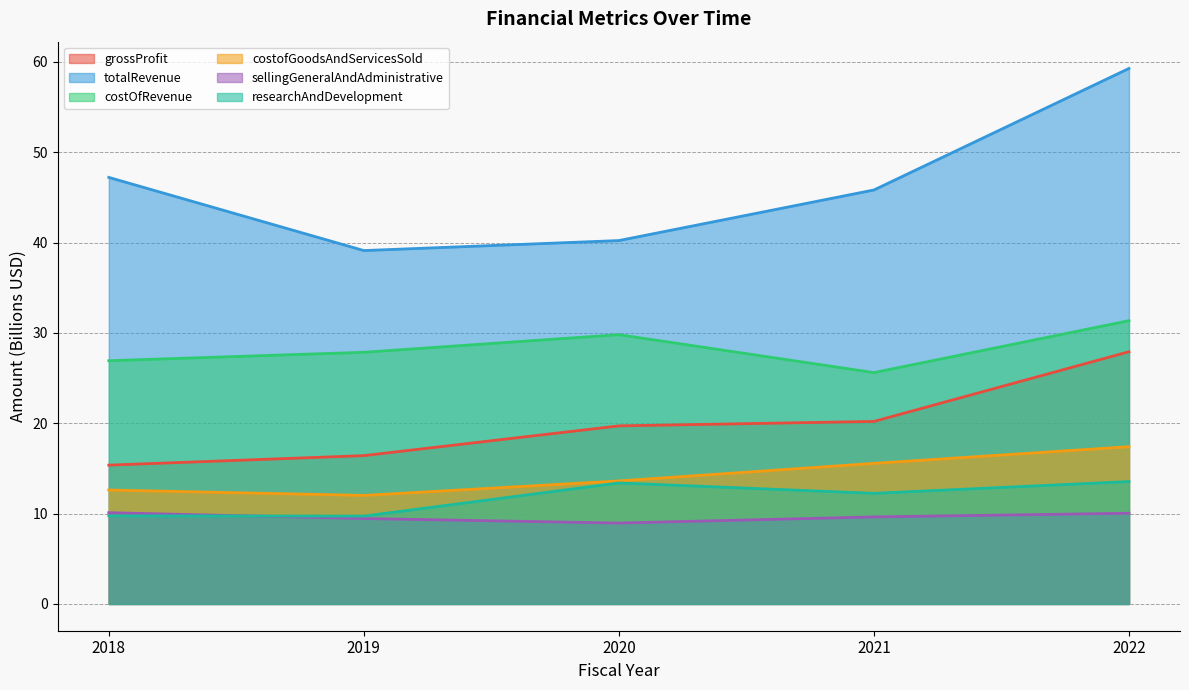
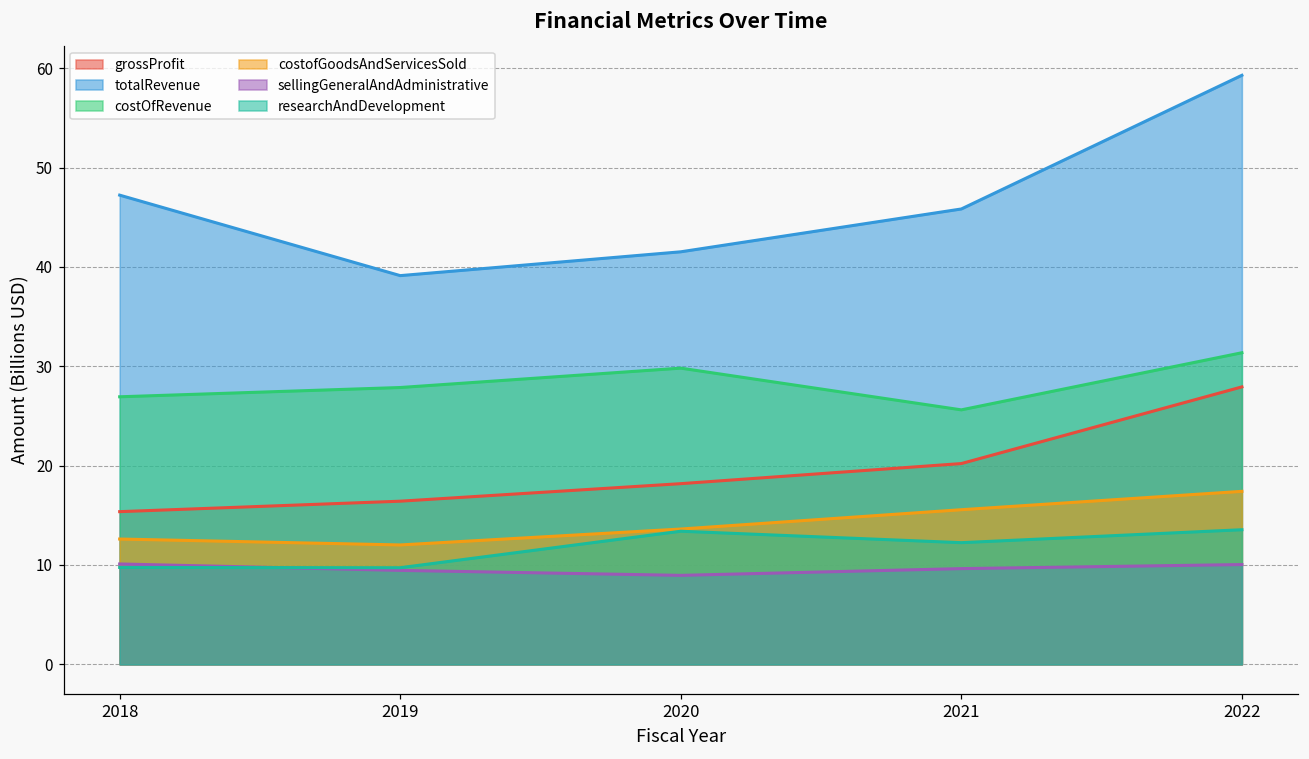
grossProfit, 2020: 20 -> 18
totalRevenue, 2020: 40 -> 42
